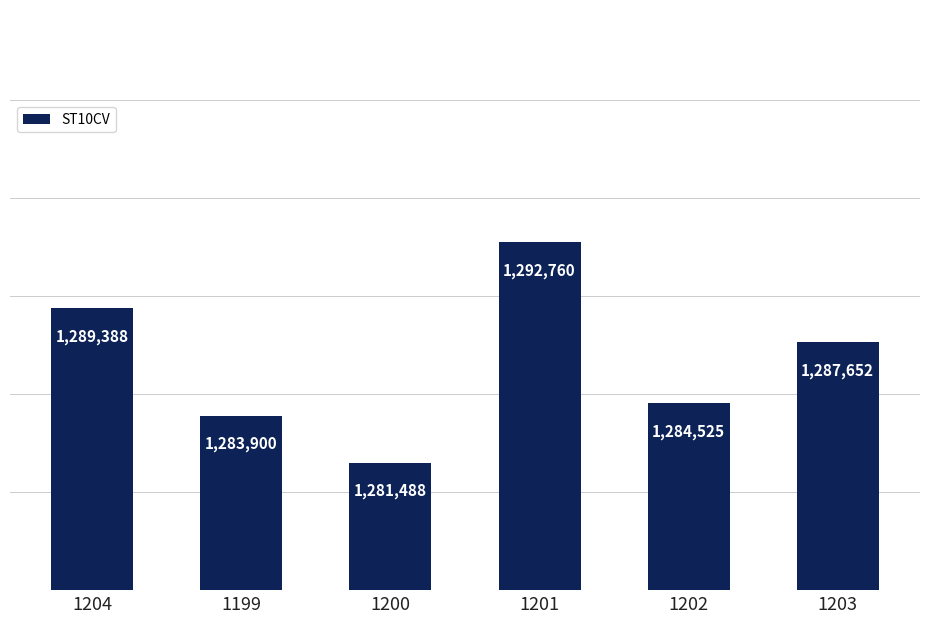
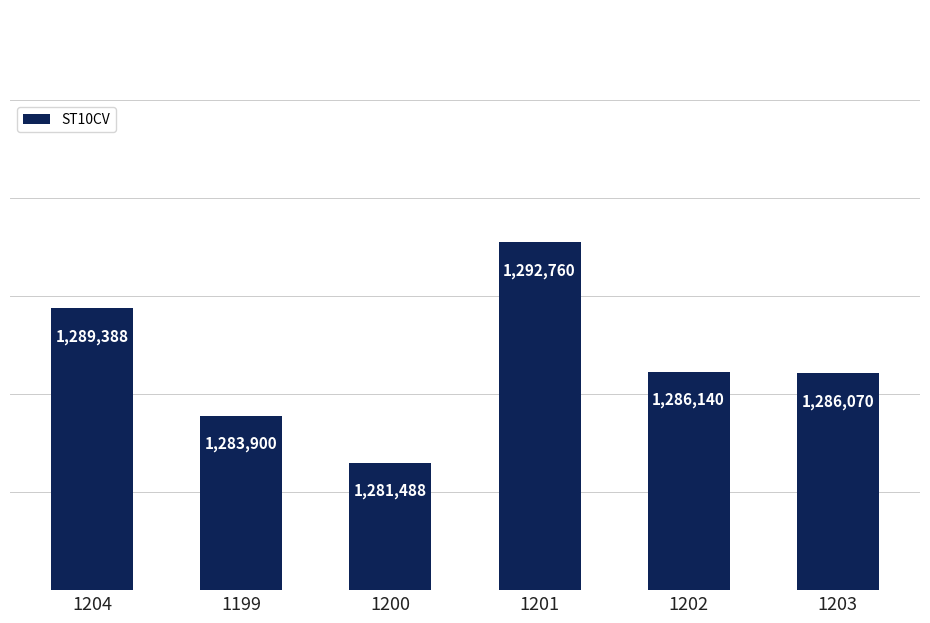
1202: 1,284,525 -> 1,286,140
1203: 1,287,652 -> 1,286,070
